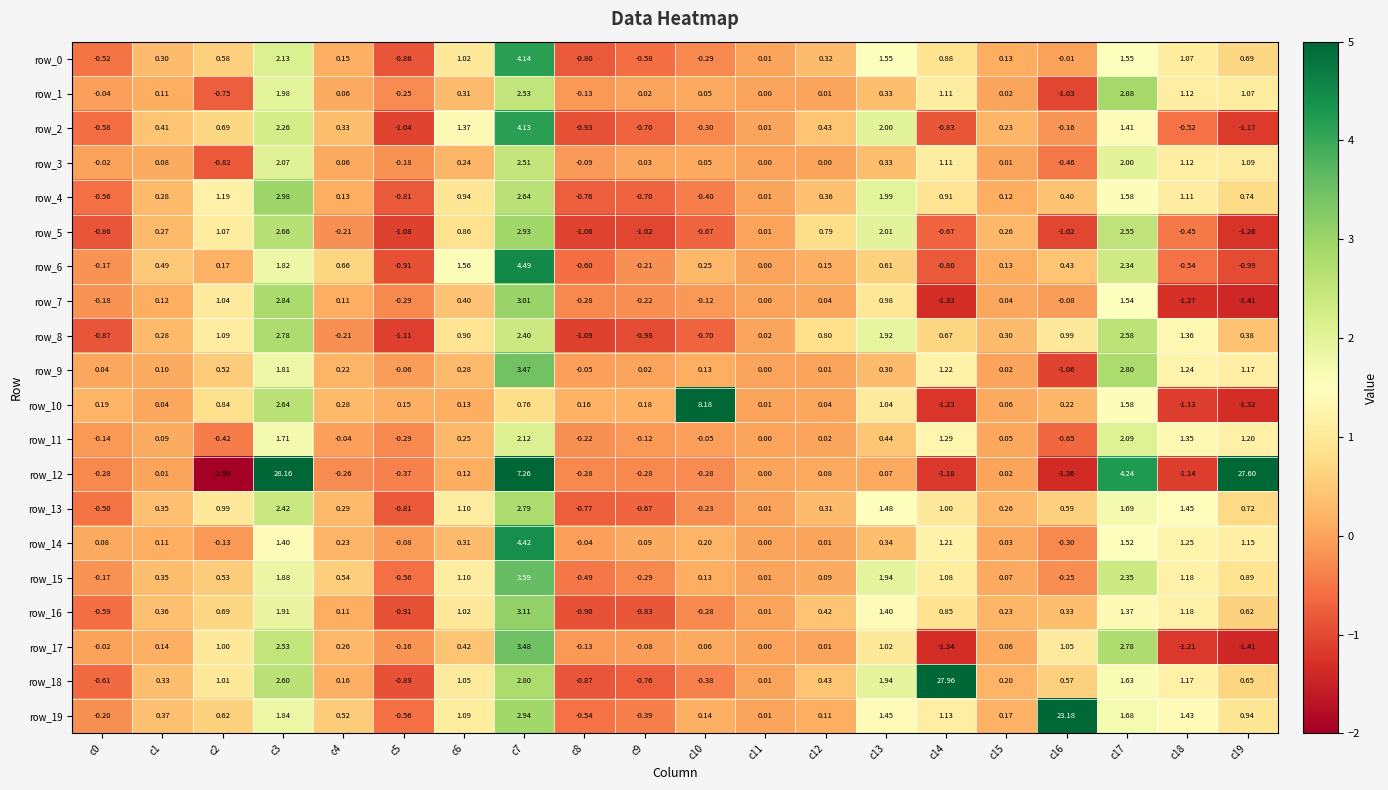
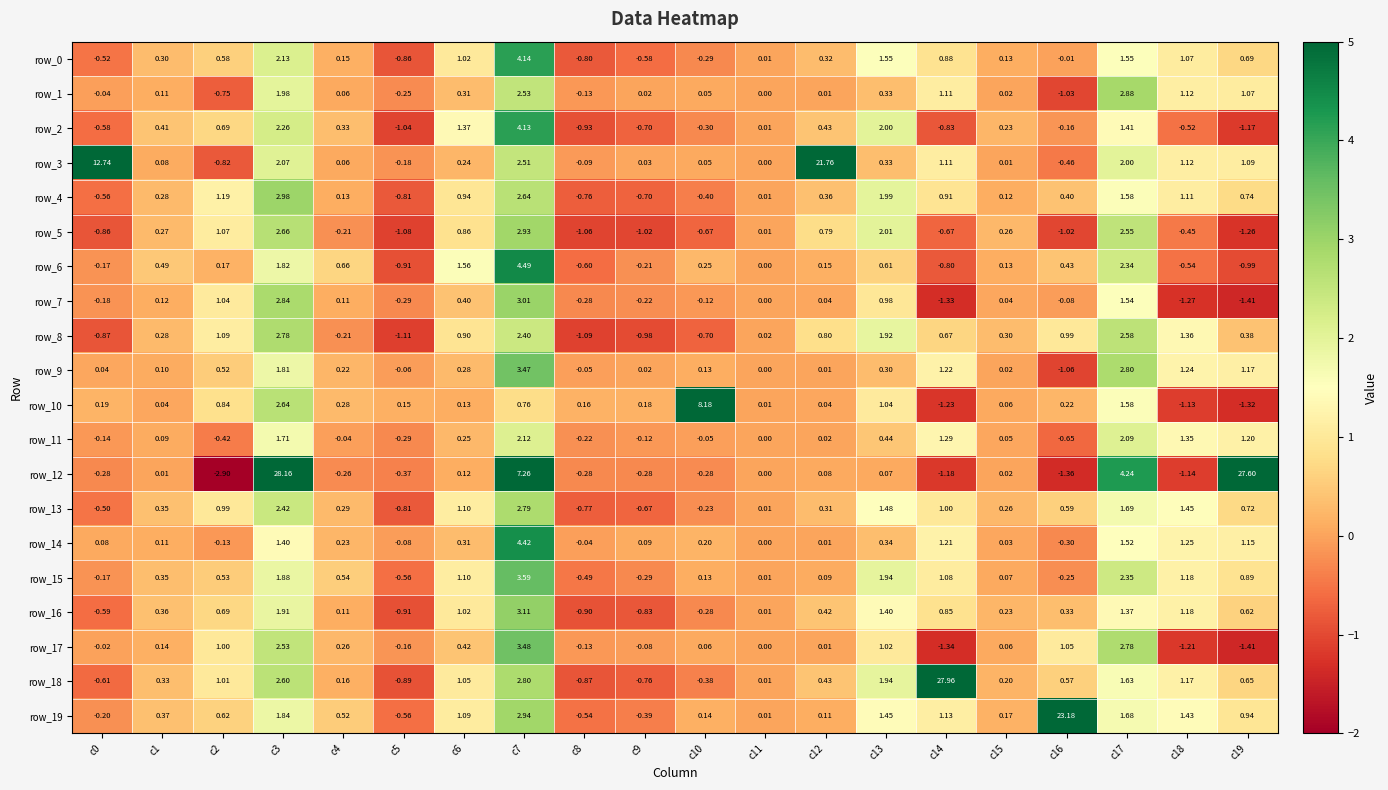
row_3, c0: -0.02 -> 12.74
row_3, c12: 0.00 -> 21.76
